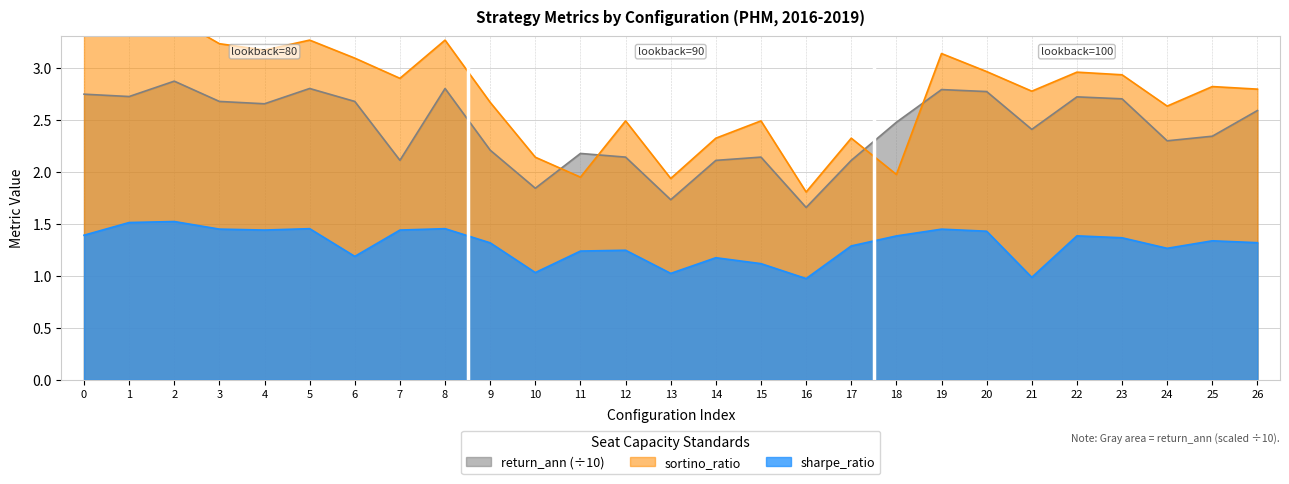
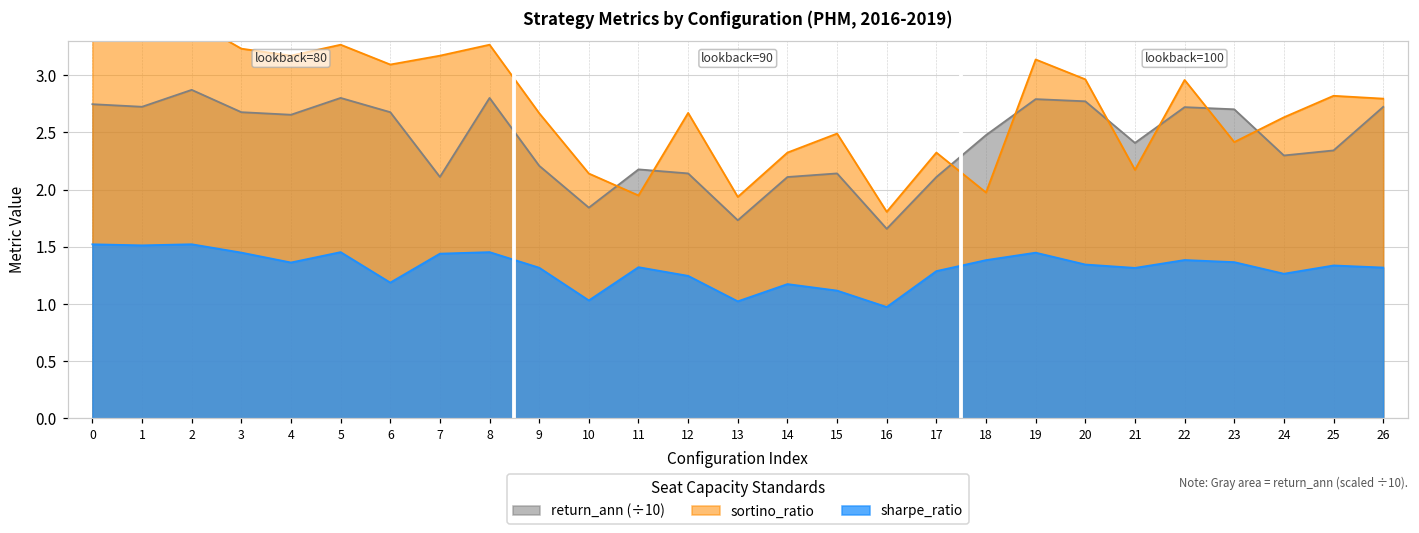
sharpe_ratio, 0: 1.39 -> 1.52
sharpe_ratio, 4: 1.44 -> 1.36
sortino_ratio, 7: 2.90 -> 3.17
sharpe_ratio, 11: 1.24 -> 1.32
sortino_ratio, 12: 2.49 -> 2.67
sharpe_ratio, 20: 1.43 -> 1.34
sortino_ratio, 21: 2.77 -> 2.17
sharpe_ratio, 21: 0.99 -> 1.32
sortino_ratio, 23: 2.93 -> 2.41
return_ann (÷10), 26: 2.59 -> 2.72
